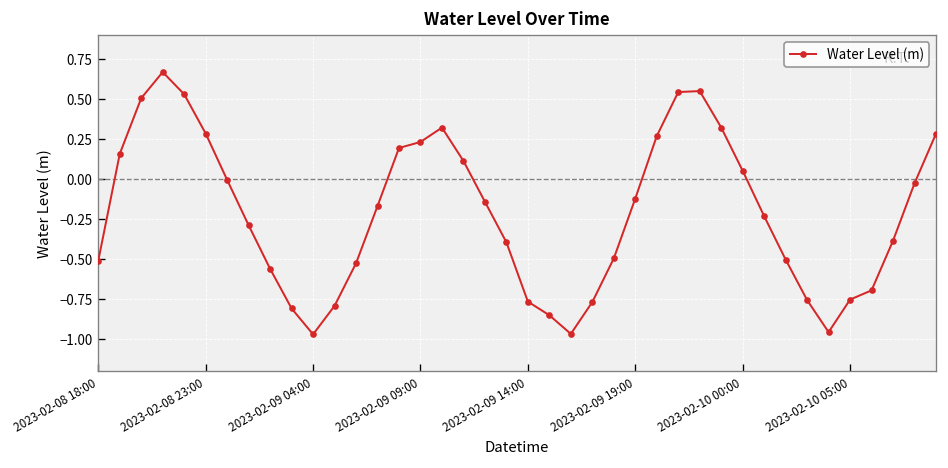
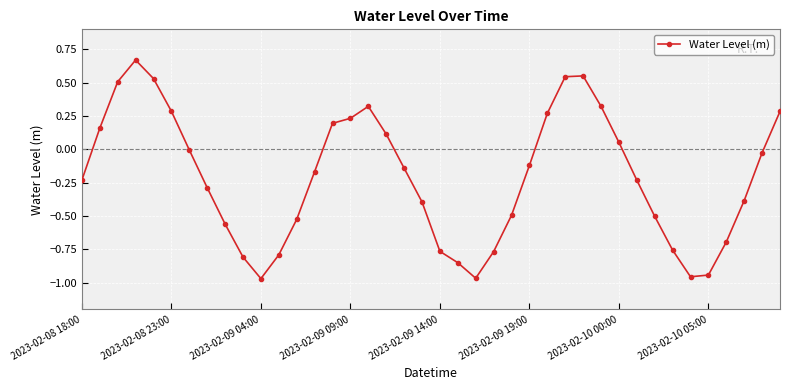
2023-02-08 18:00: -0.51 -> -0.23
2023-02-10 05:00: -0.75 -> -0.94
